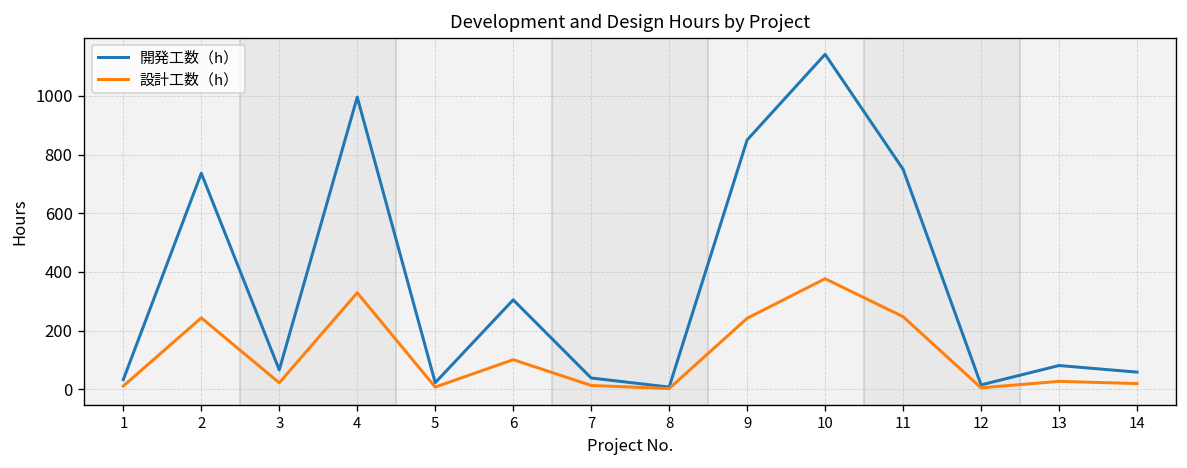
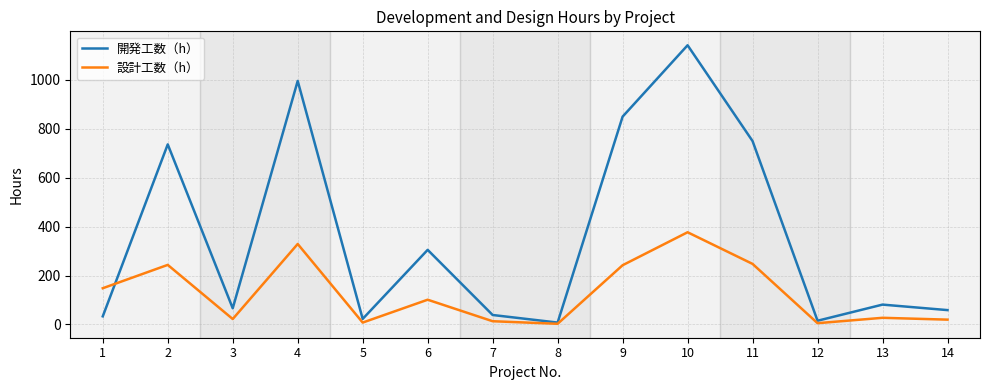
設計工数（h）, 1: 10 -> 150
